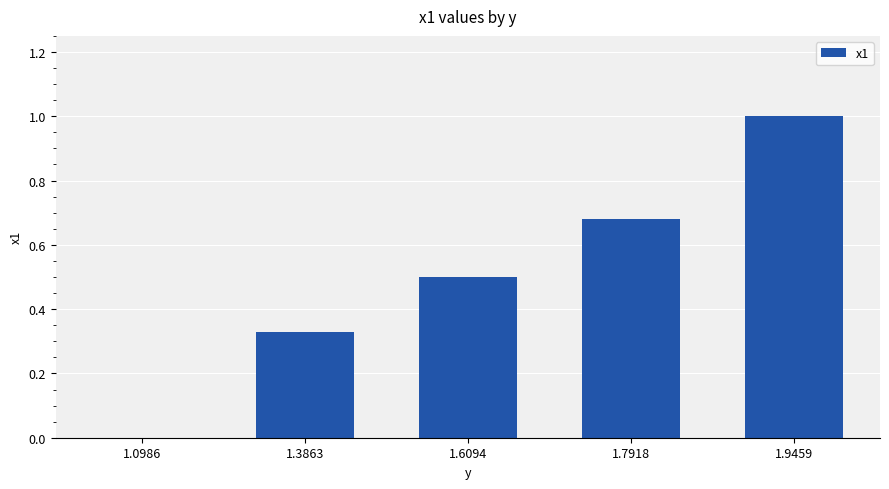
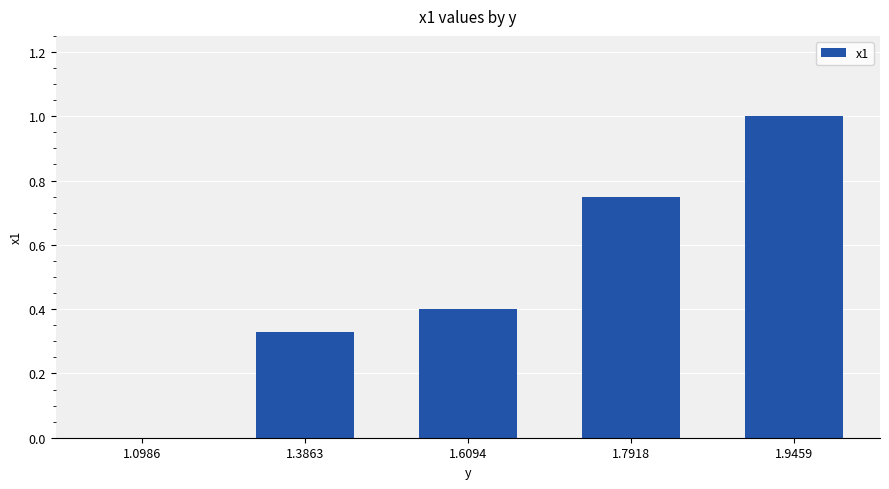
1.6094: 0.5 -> 0.4
1.7918: 0.68 -> 0.75
